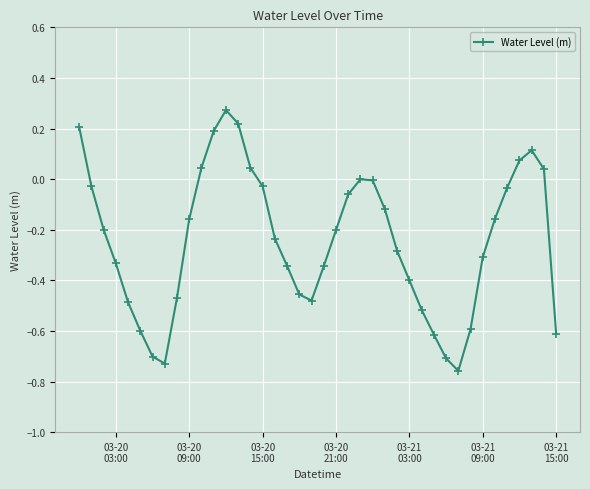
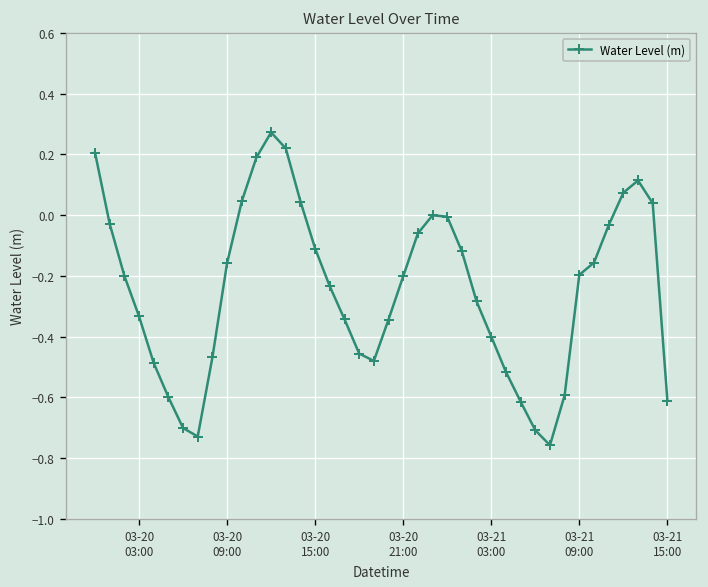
03-20 15:00: -0.03 -> -0.11
03-21 09:00: -0.31 -> -0.20
